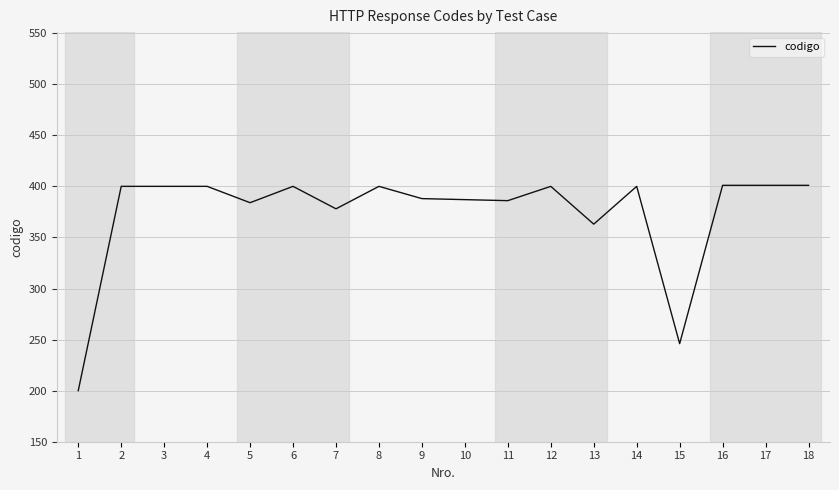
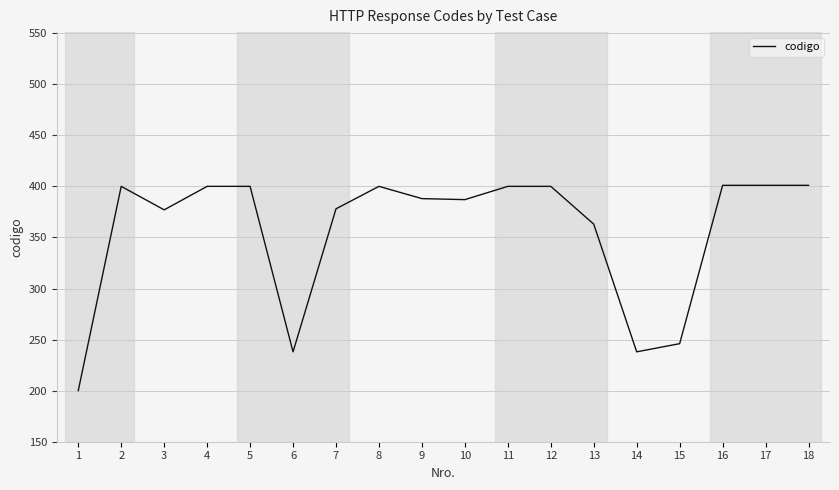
3: 400 -> 377
5: 384 -> 400
6: 400 -> 238
11: 386 -> 400
14: 400 -> 238
